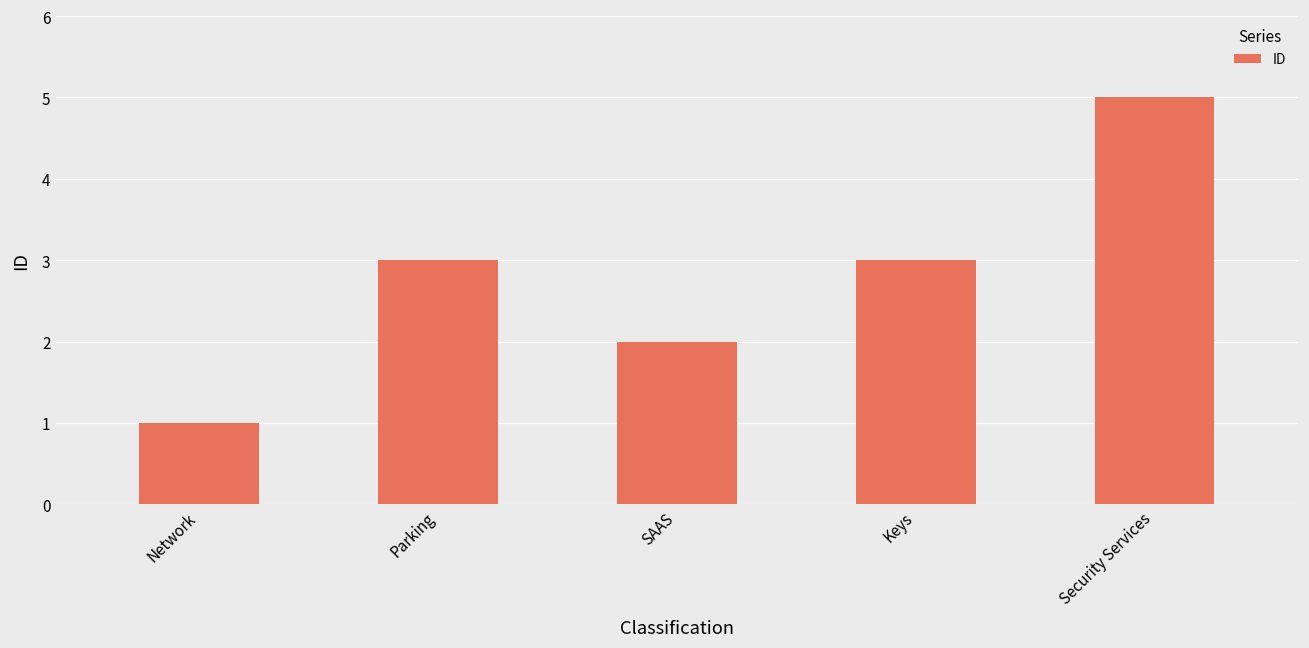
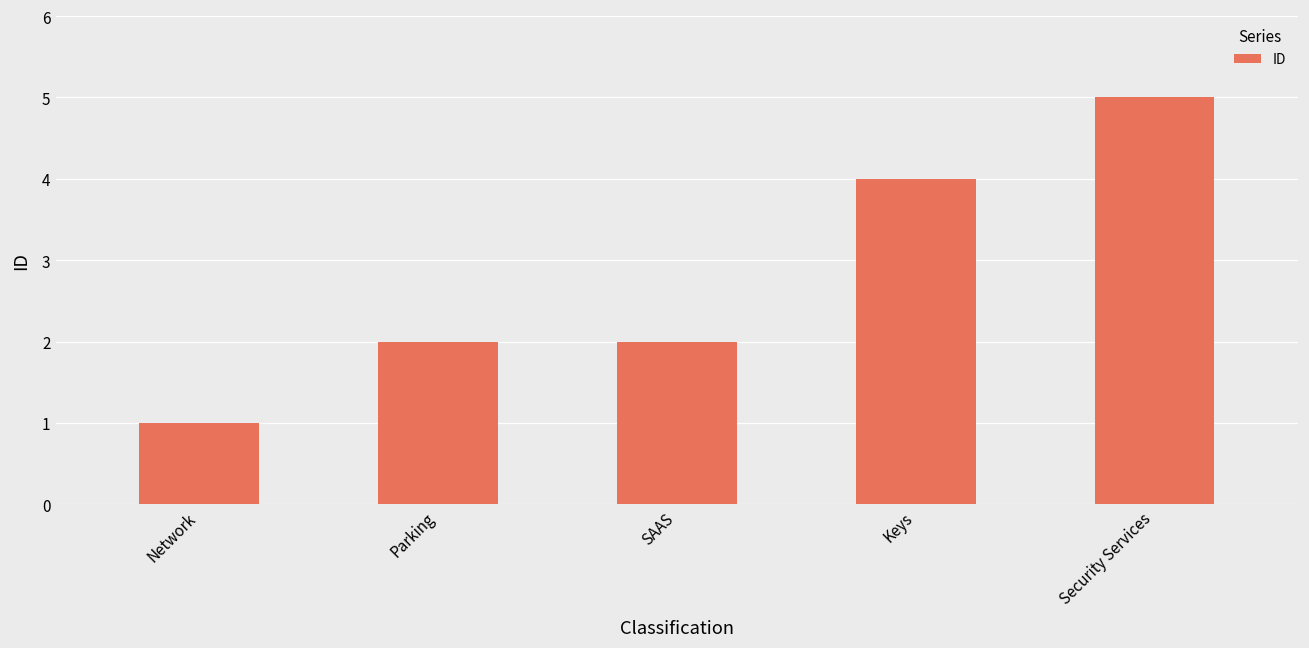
Parking: 3 -> 2
Keys: 3 -> 4
